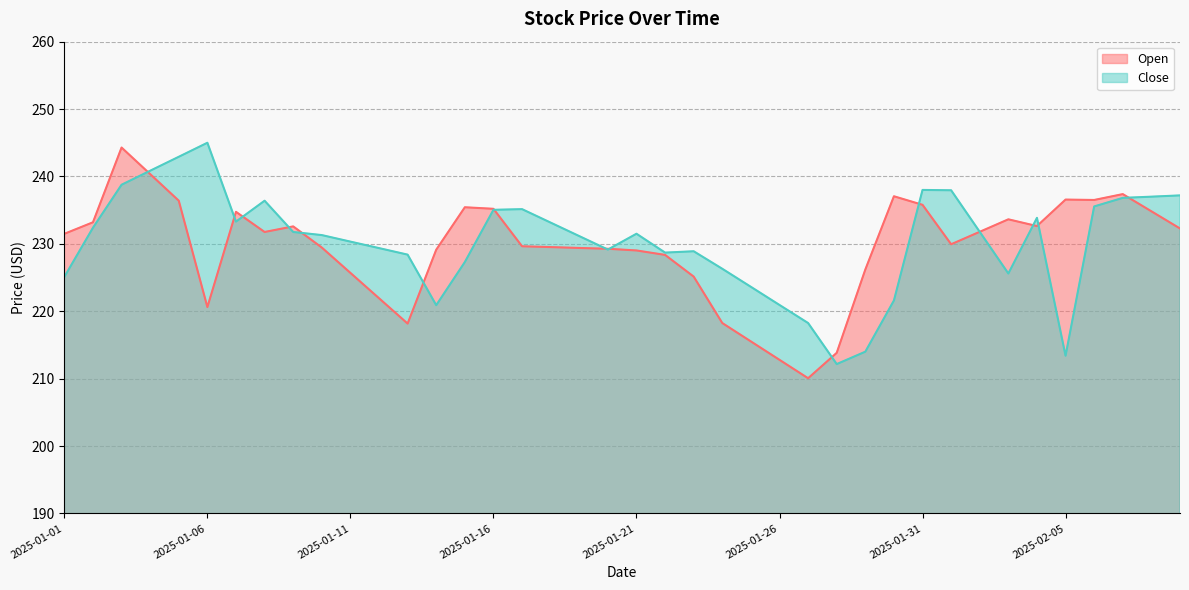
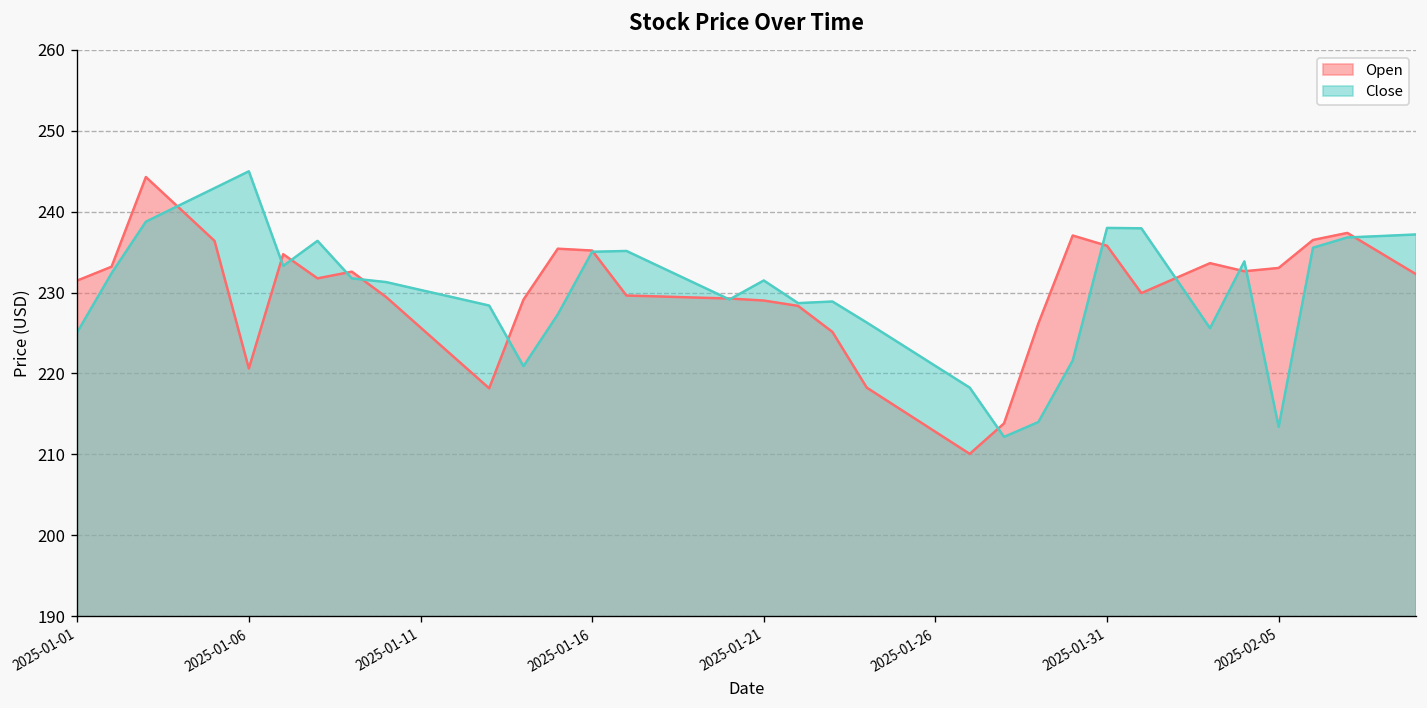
Open, 2025-02-05: 237 -> 233
